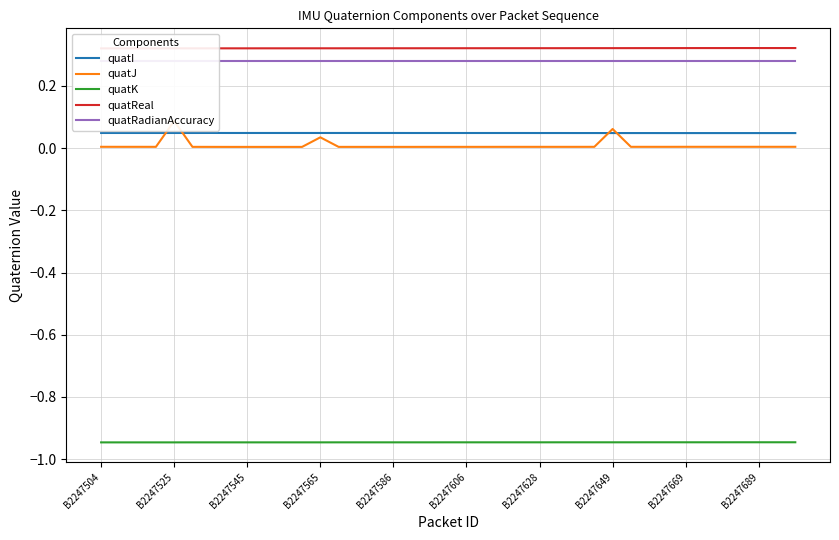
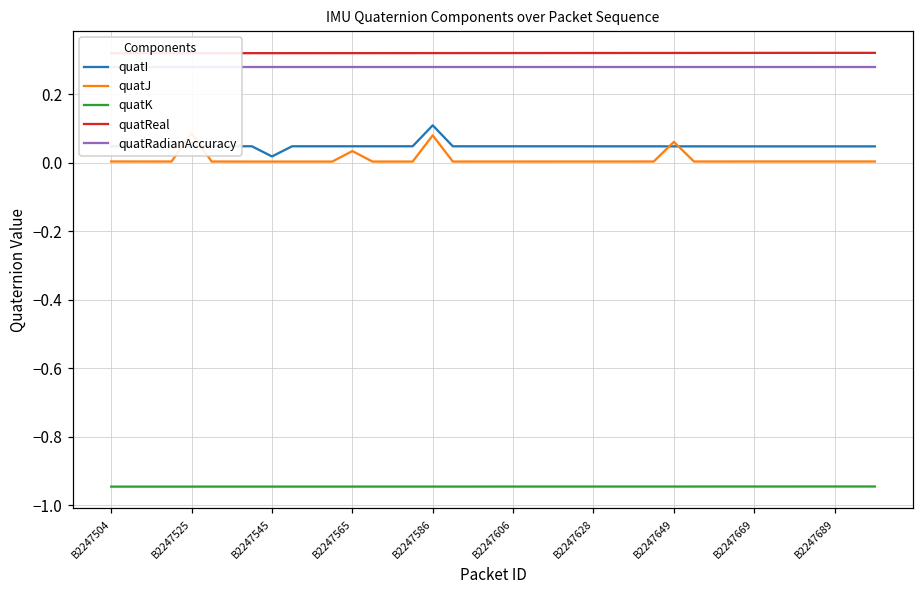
quatI, B2247545: 0.05 -> 0.02
quatI, B2247586: 0.05 -> 0.11
quatJ, B2247586: 0.00 -> 0.08
